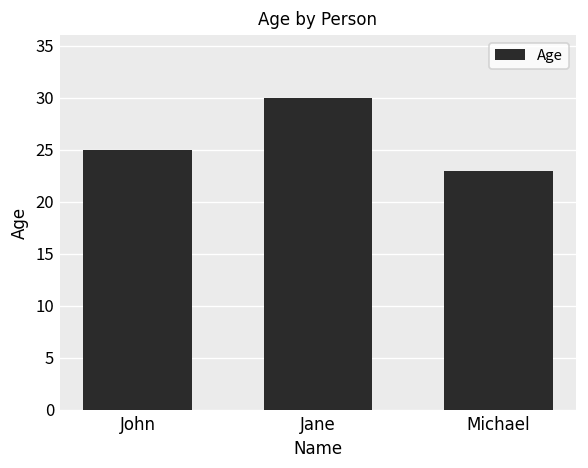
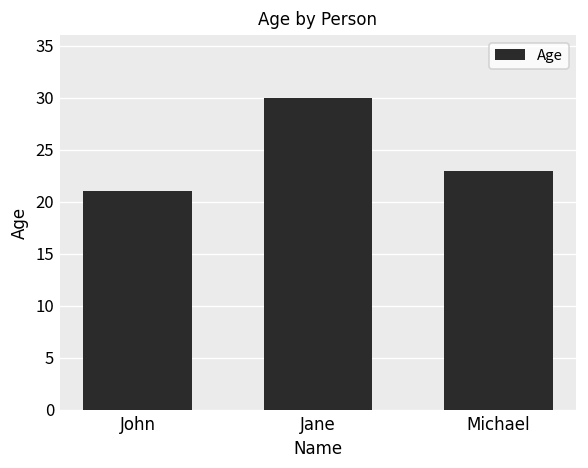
John: 25 -> 21
